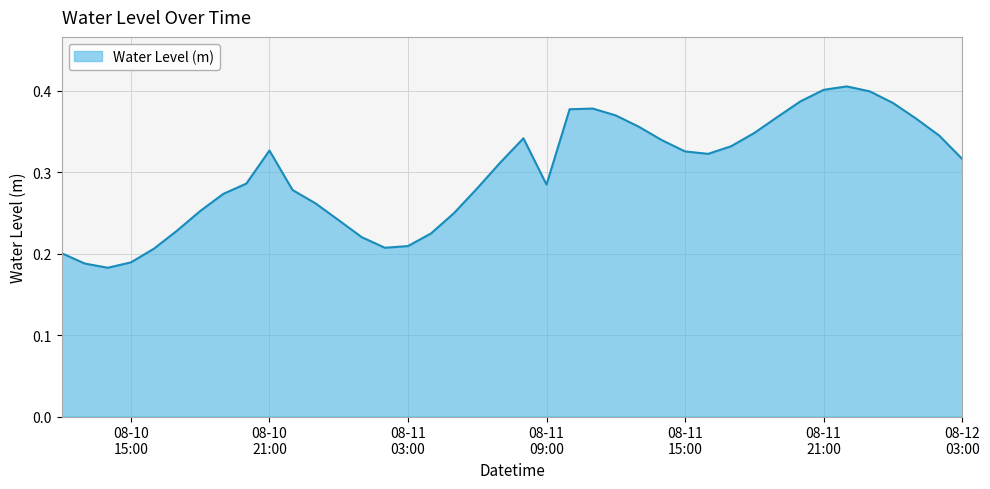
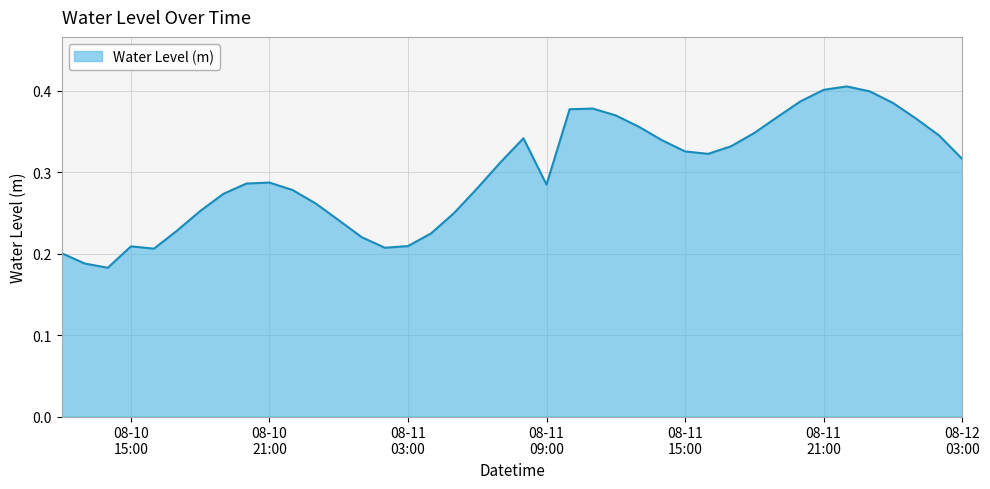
08-10 15:00: 0.19 -> 0.21
08-10 21:00: 0.33 -> 0.29
